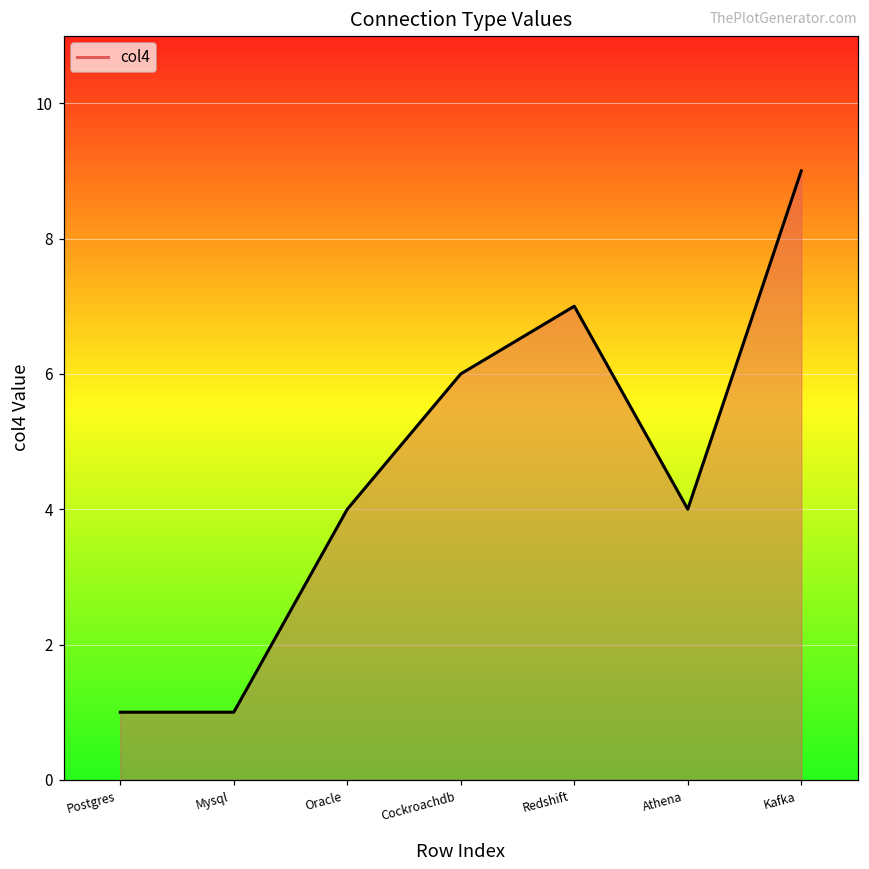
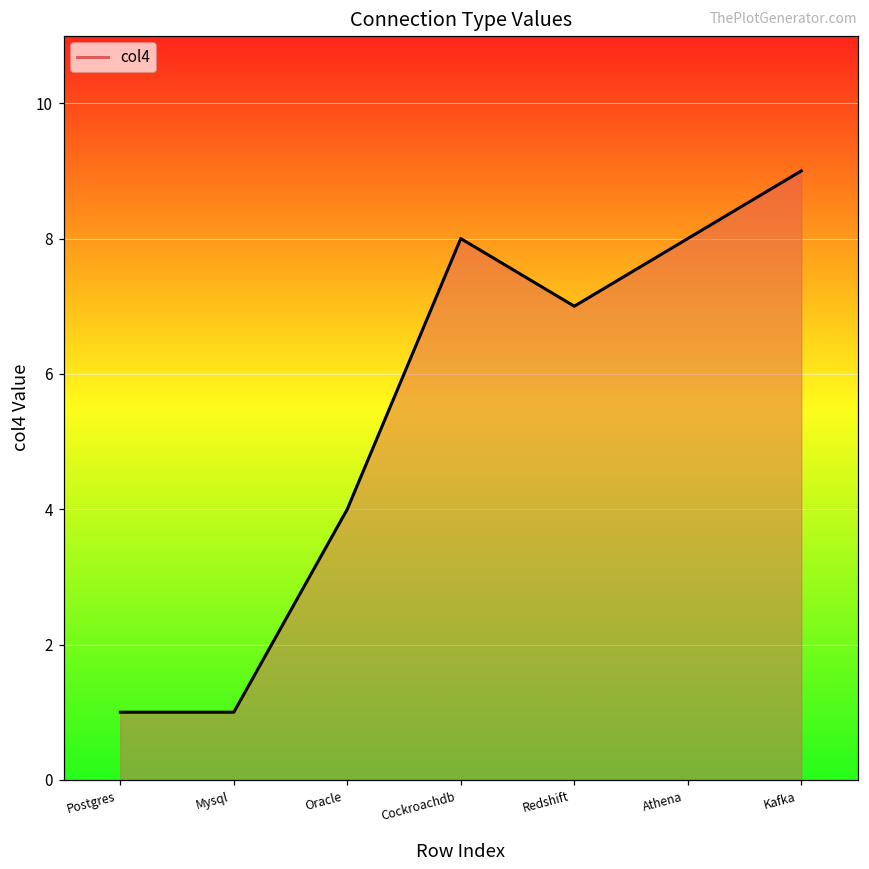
Cockroachdb: 6 -> 8
Athena: 4 -> 8
